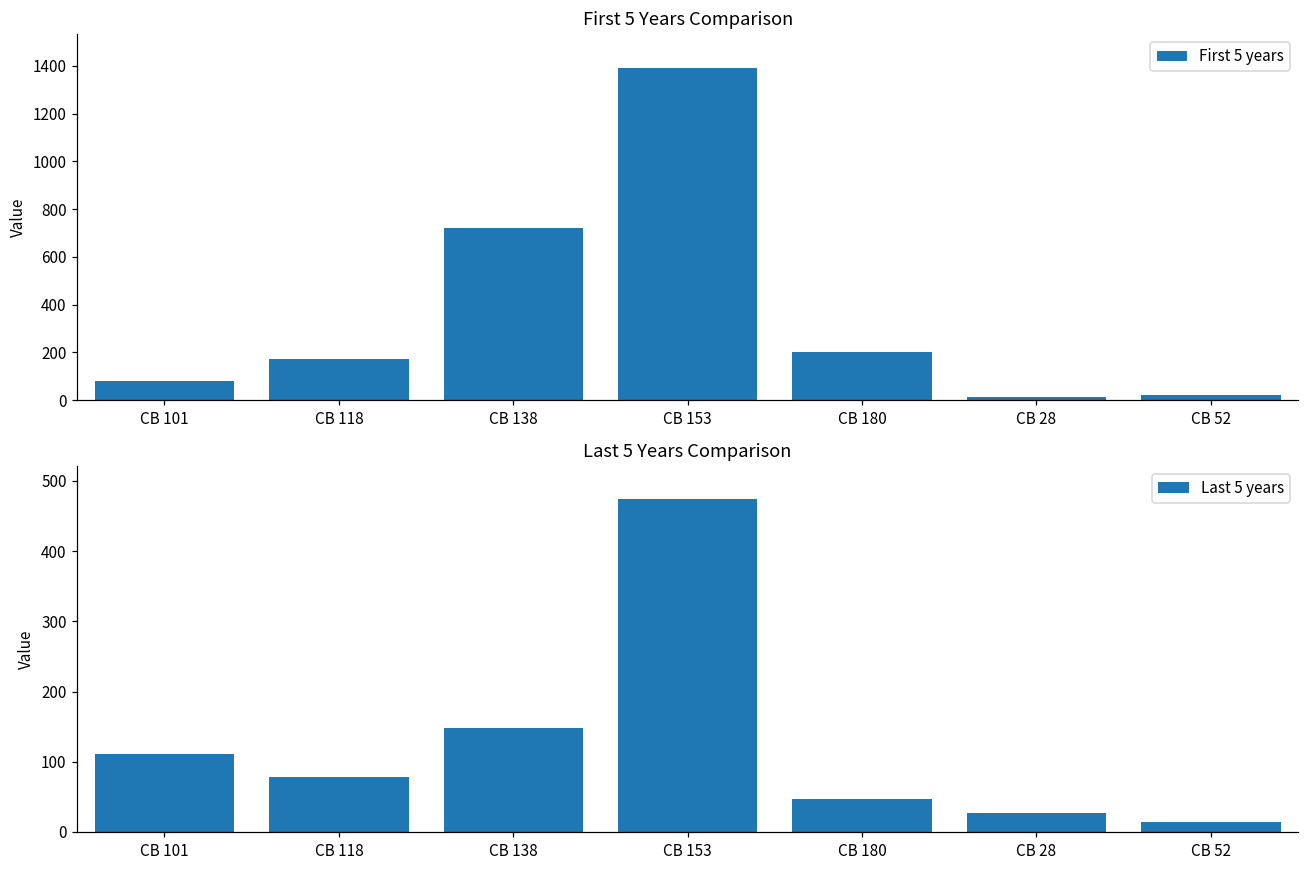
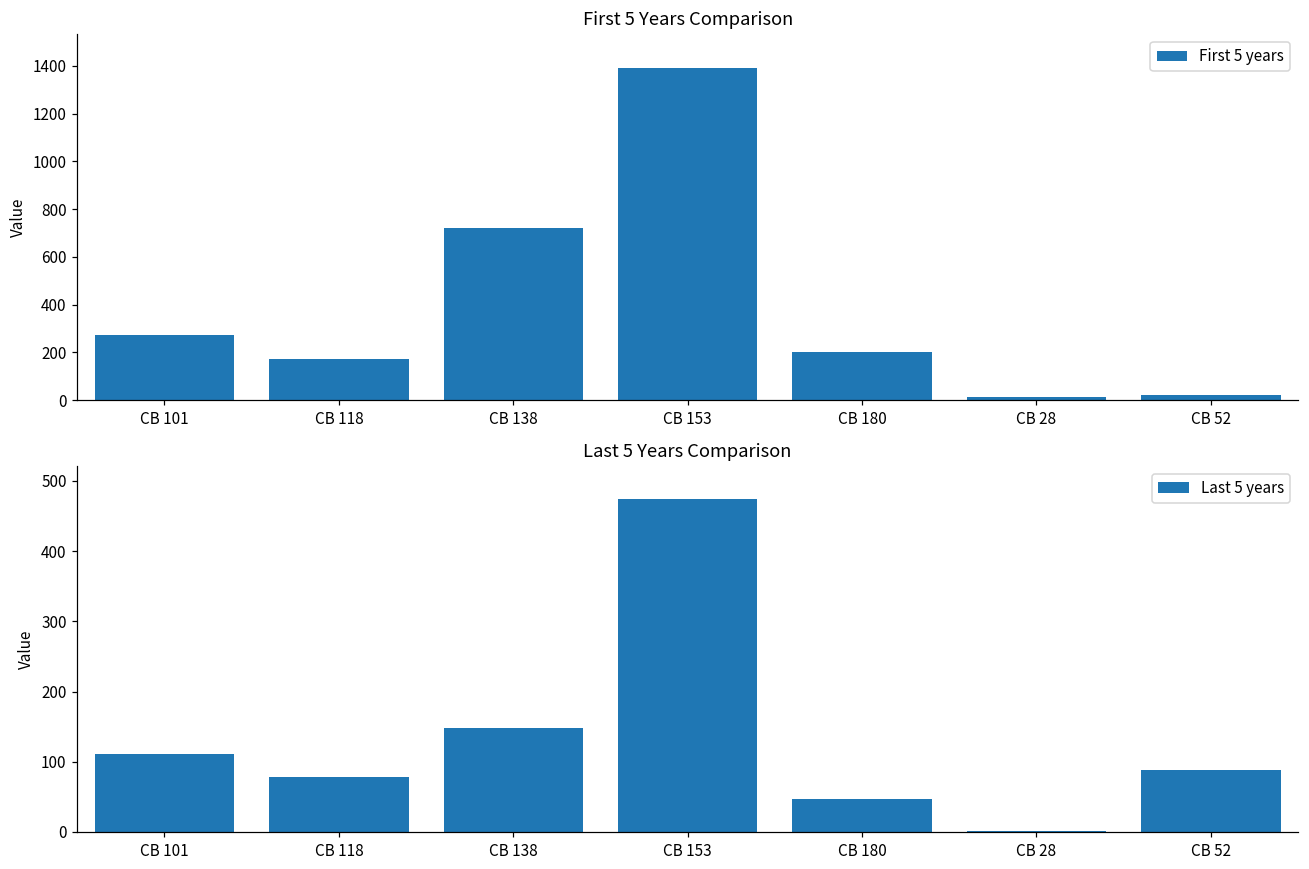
First 5 Years Comparison, CB 101: 80 -> 270
Last 5 Years Comparison, CB 28: 30 -> 0
Last 5 Years Comparison, CB 52: 10 -> 90
